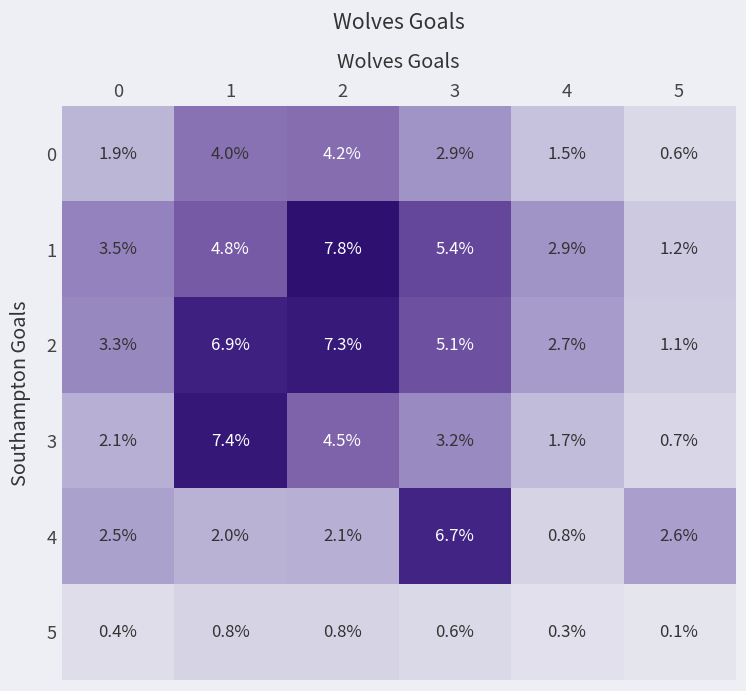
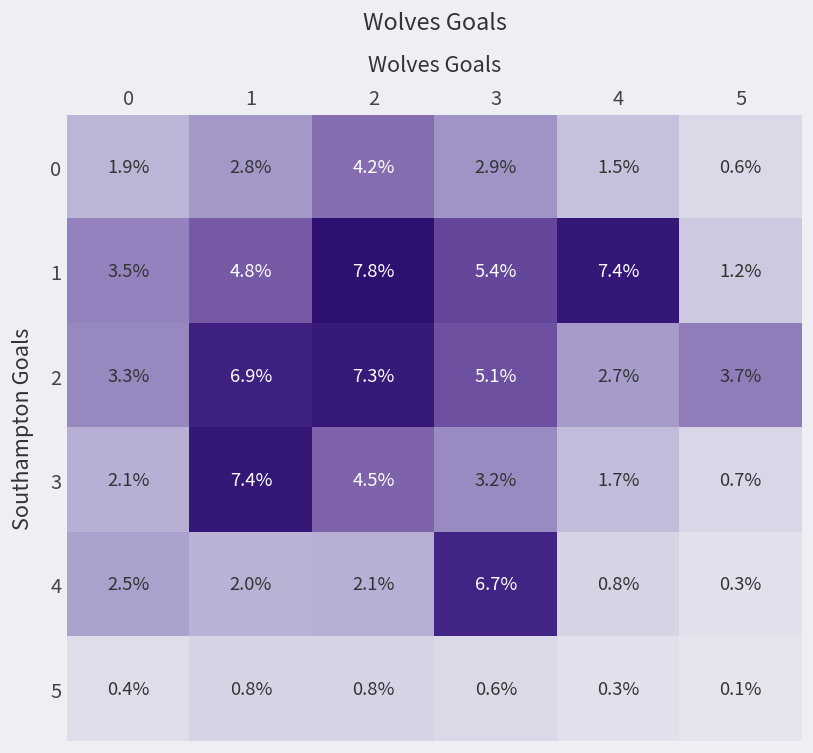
0, 1: 4.0% -> 2.8%
1, 4: 2.9% -> 7.4%
2, 5: 1.1% -> 3.7%
4, 5: 2.6% -> 0.3%
